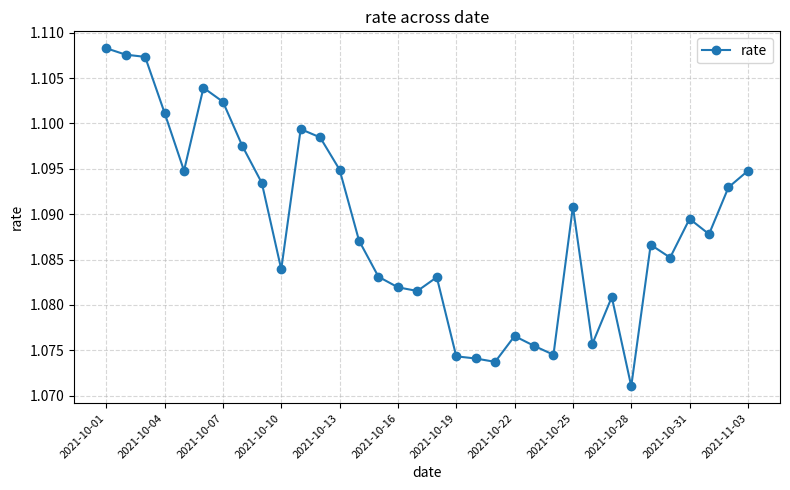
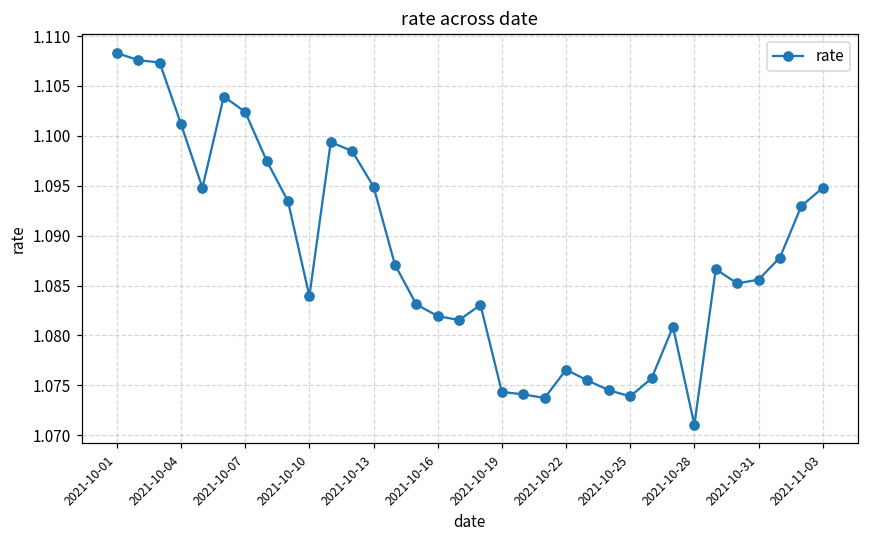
2021-10-25: 1.091 -> 1.074
2021-10-31: 1.089 -> 1.086
